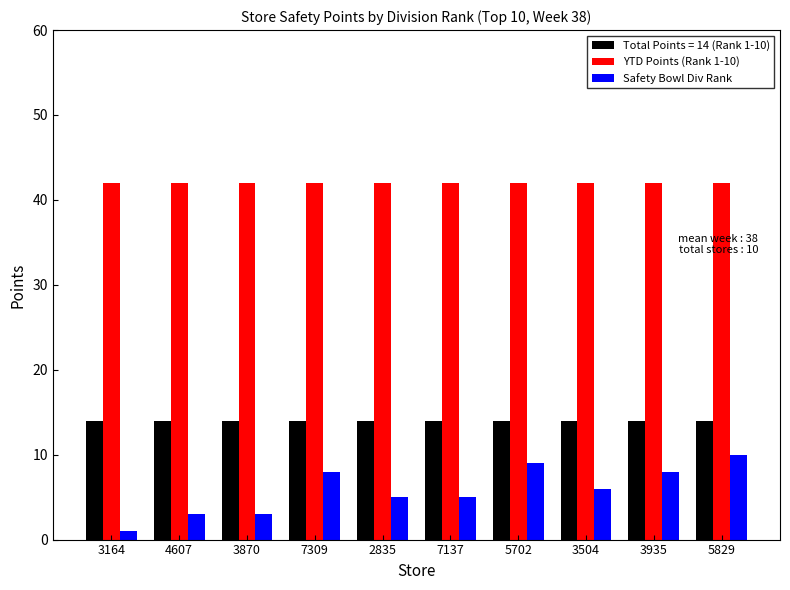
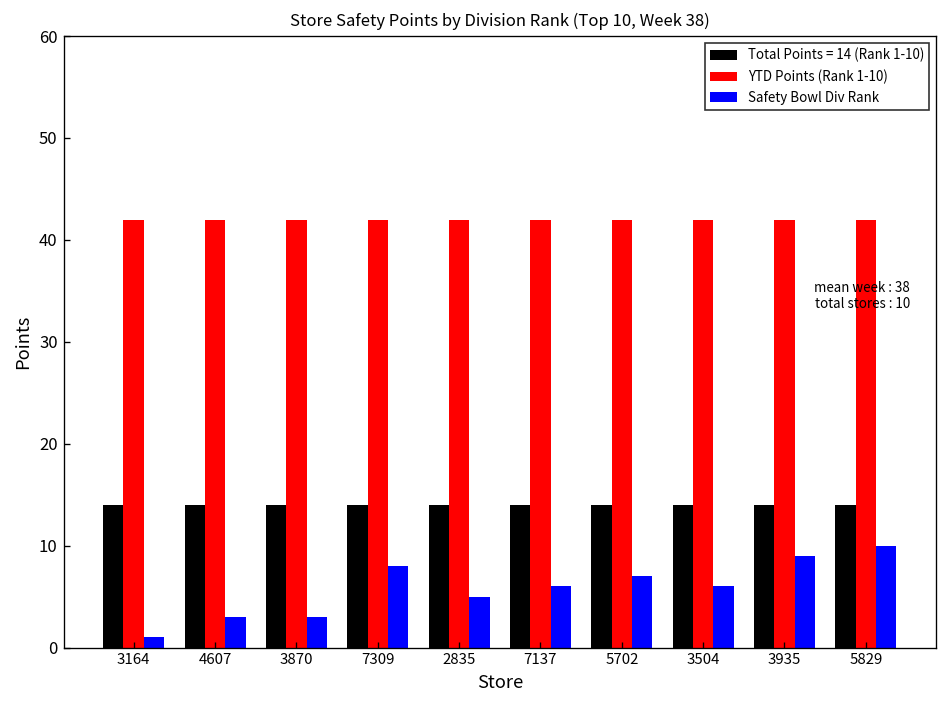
Safety Bowl Div Rank, 7137: 5 -> 6
Safety Bowl Div Rank, 5702: 9 -> 7
Safety Bowl Div Rank, 3935: 8 -> 9
